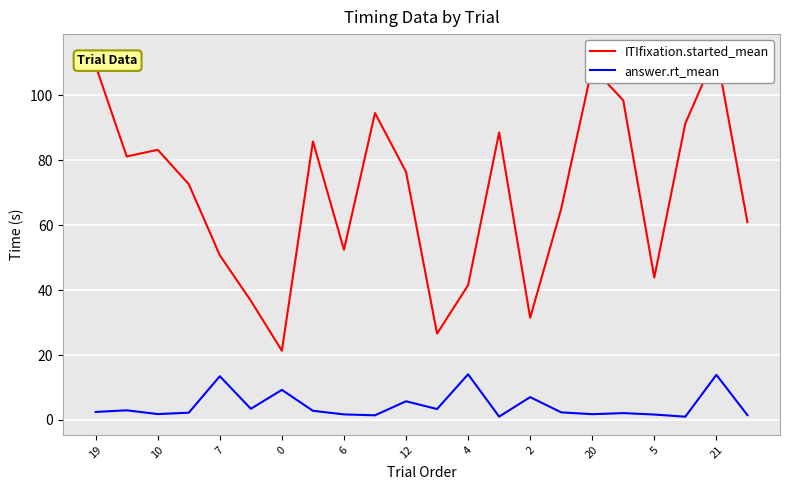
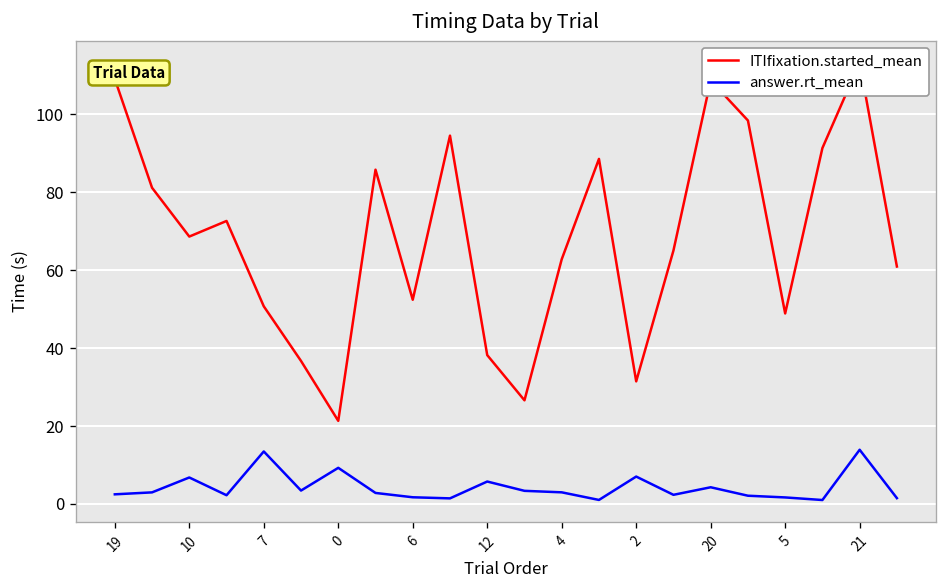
ITIfixation.started_mean, 10: 83 -> 69
answer.rt_mean, 10: 2 -> 7
ITIfixation.started_mean, 12: 76 -> 38
ITIfixation.started_mean, 4: 41 -> 63
answer.rt_mean, 4: 14 -> 3
answer.rt_mean, 20: 2 -> 4
ITIfixation.started_mean, 5: 44 -> 49
